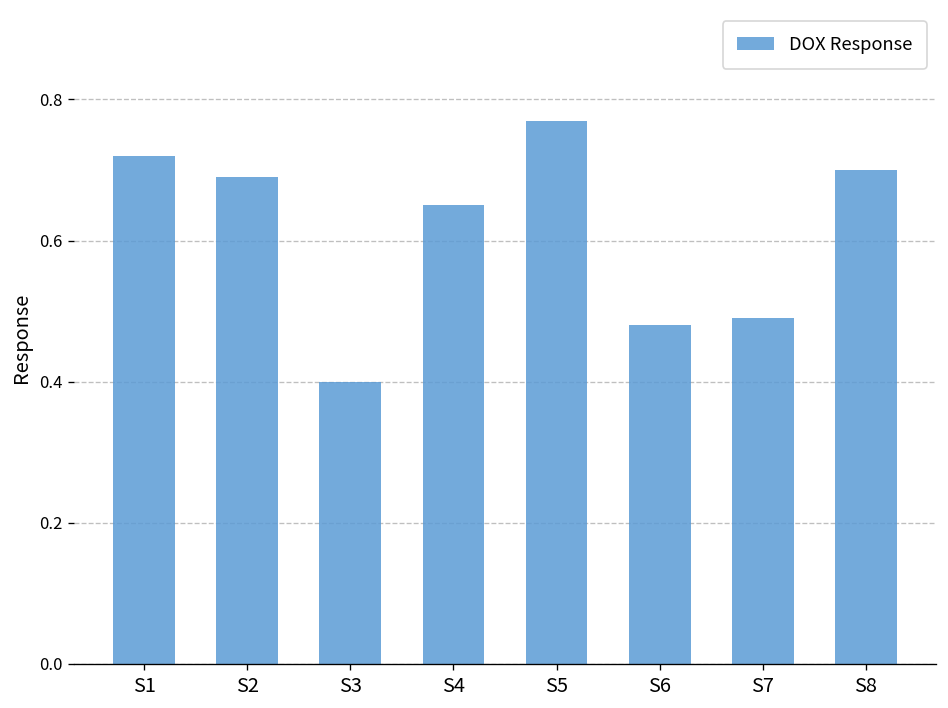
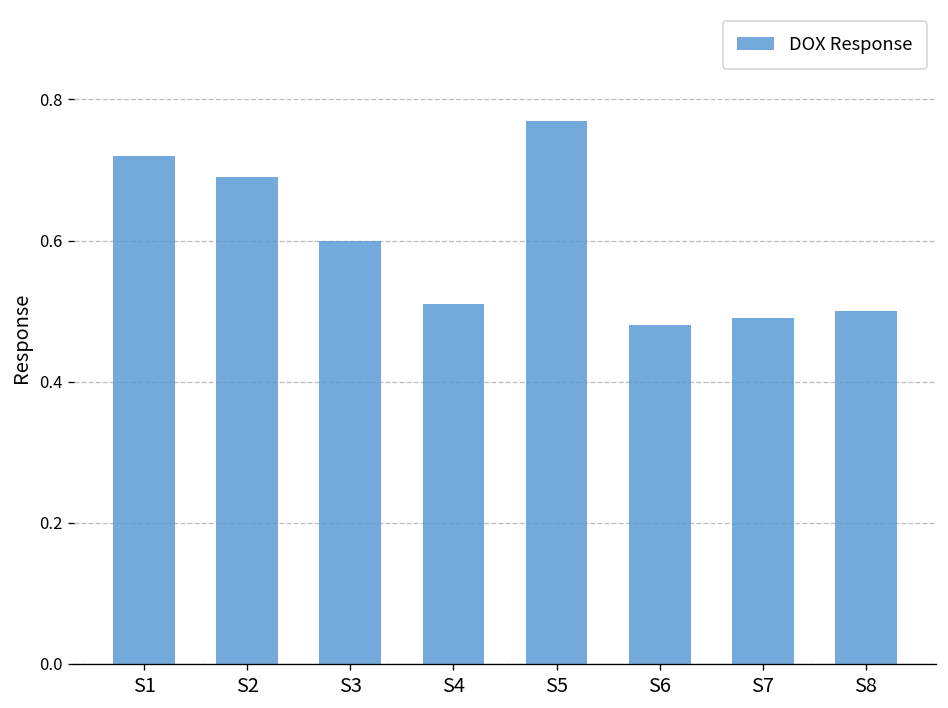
S3: 0.4 -> 0.6
S4: 0.65 -> 0.51
S8: 0.7 -> 0.5
